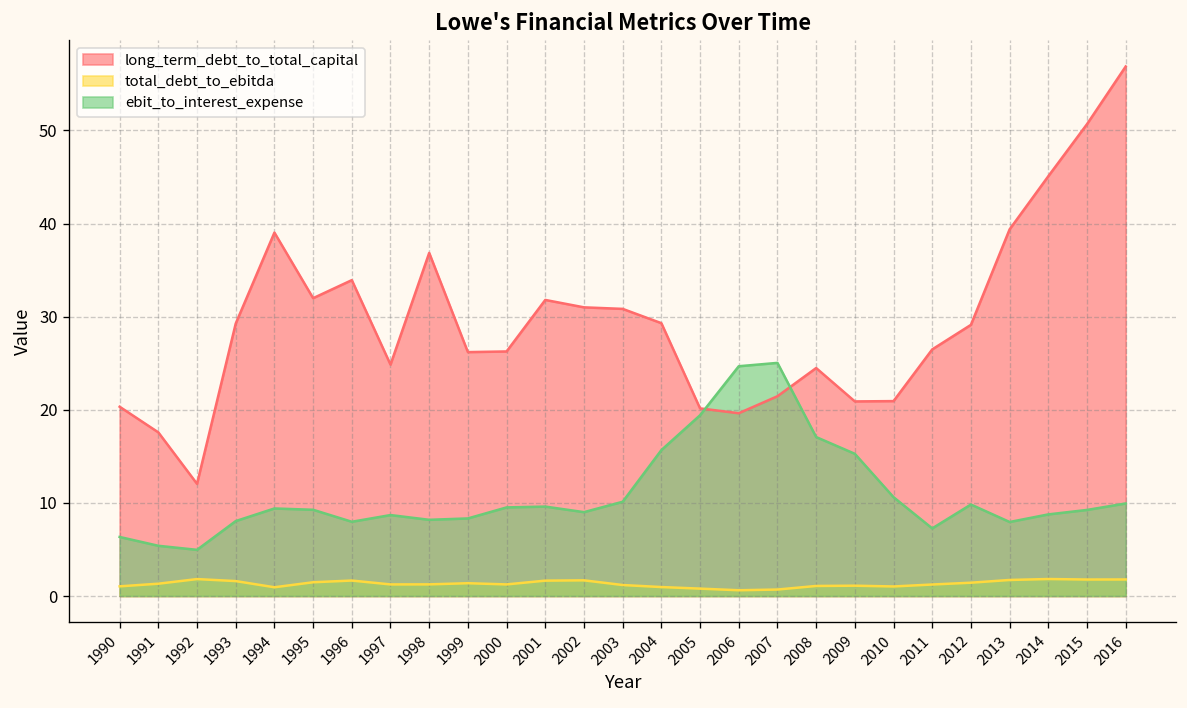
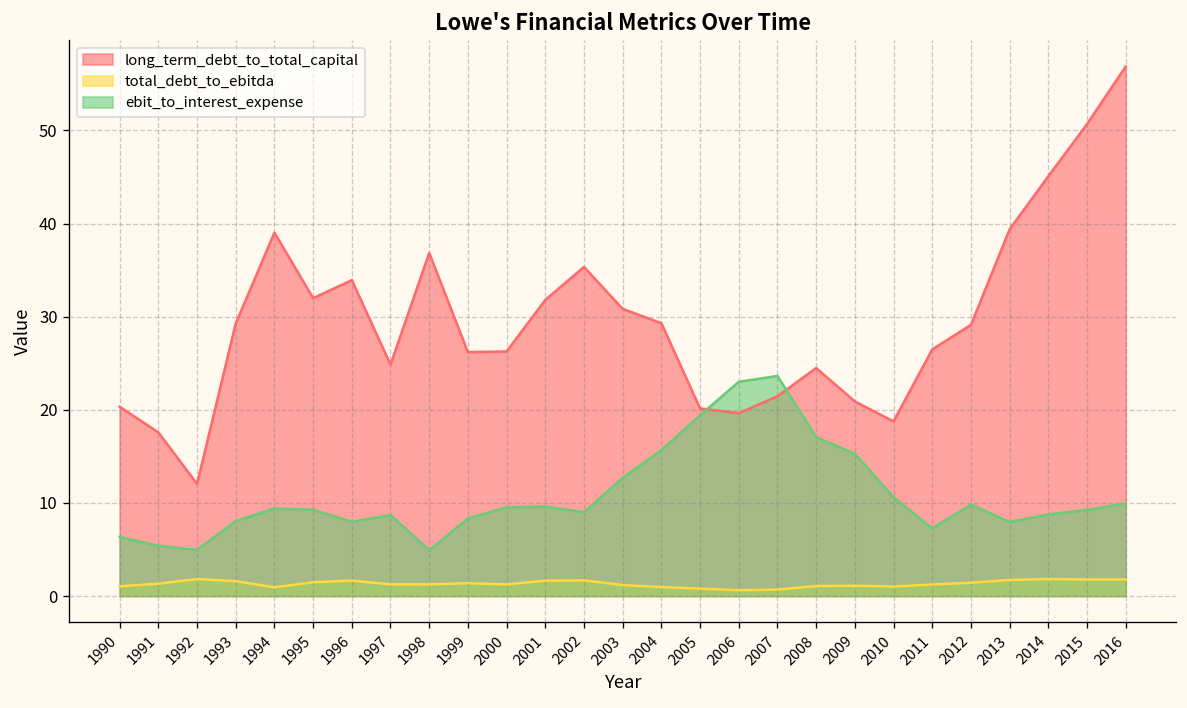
ebit_to_interest_expense, 1998: 8 -> 5
long_term_debt_to_total_capital, 2002: 31 -> 35
ebit_to_interest_expense, 2003: 10 -> 13
ebit_to_interest_expense, 2006: 25 -> 23
ebit_to_interest_expense, 2007: 25 -> 24
long_term_debt_to_total_capital, 2010: 21 -> 19
